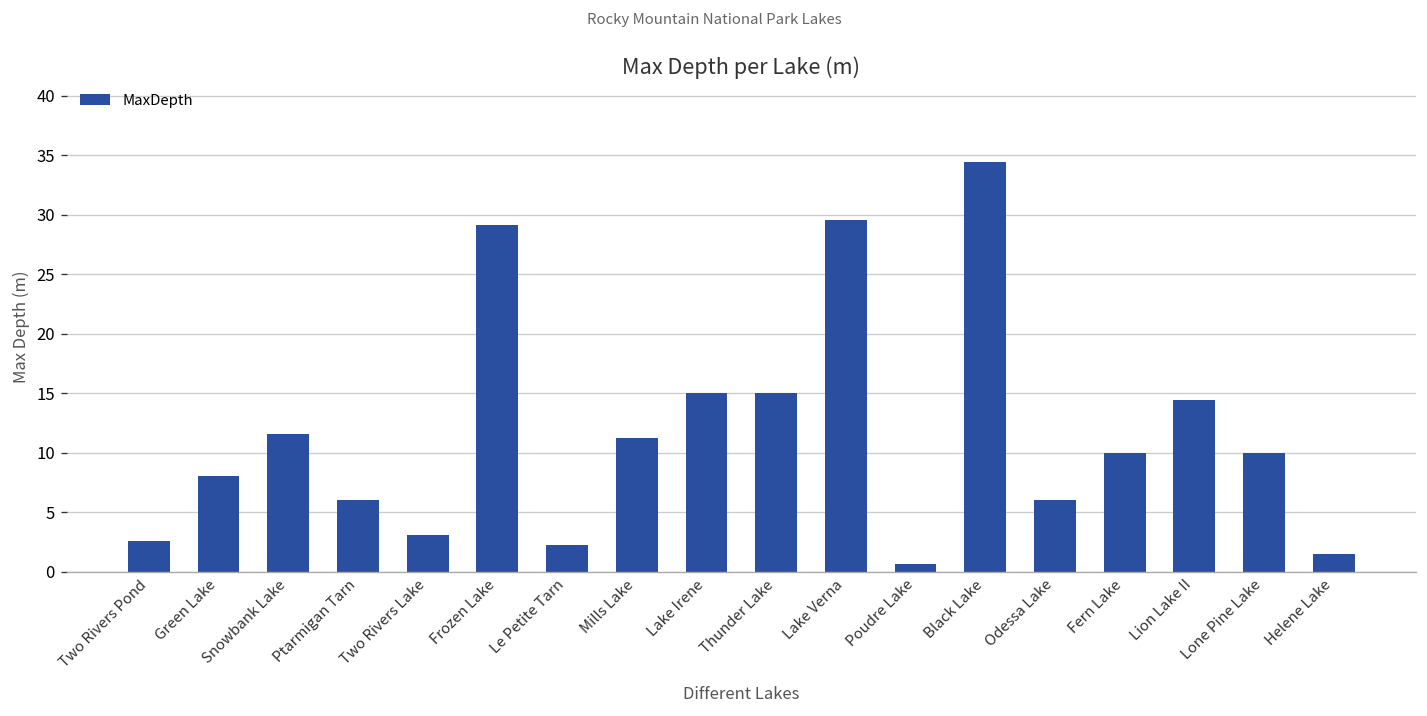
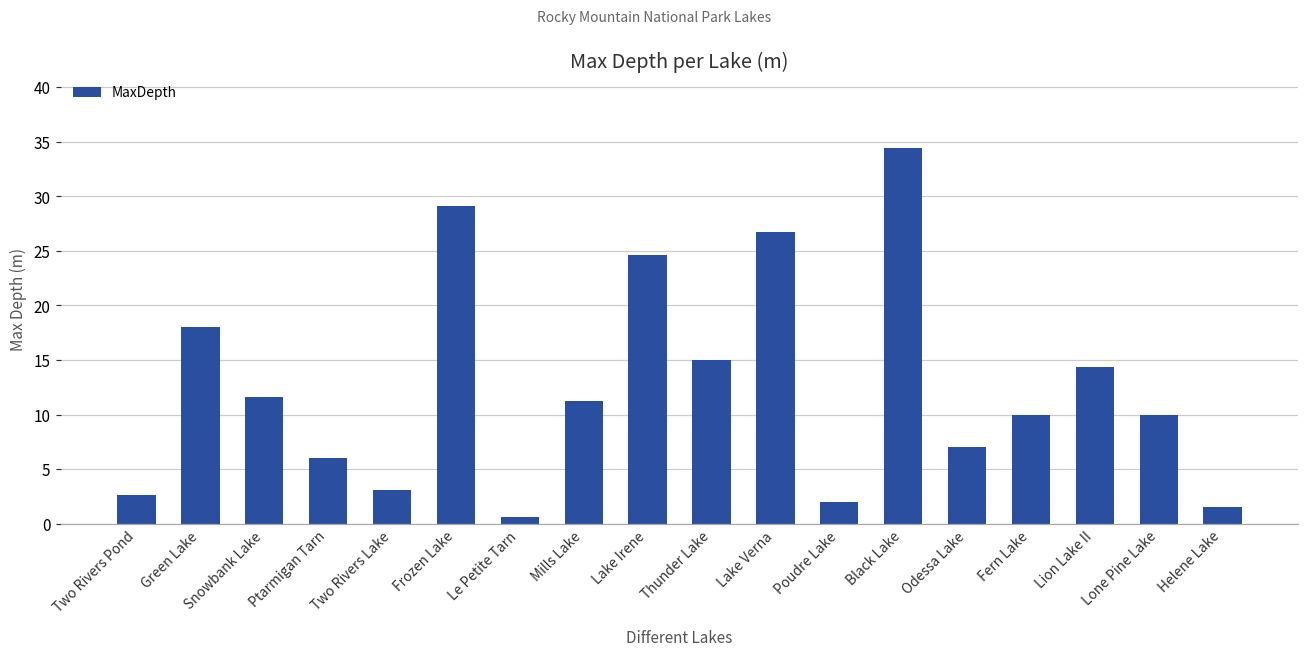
Green Lake: 8 -> 18
Le Petite Tarn: 2 -> 1
Lake Irene: 15 -> 25
Lake Verna: 30 -> 27
Poudre Lake: 1 -> 2
Odessa Lake: 6 -> 7
